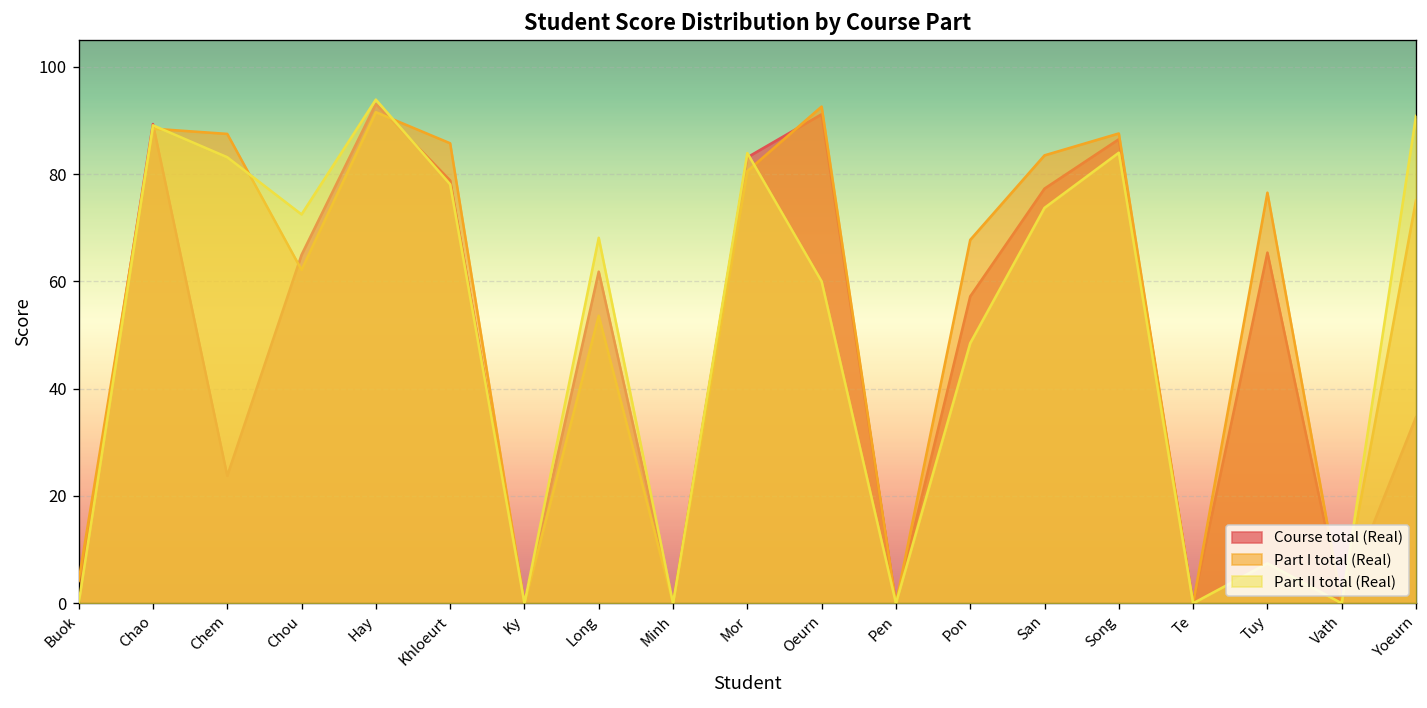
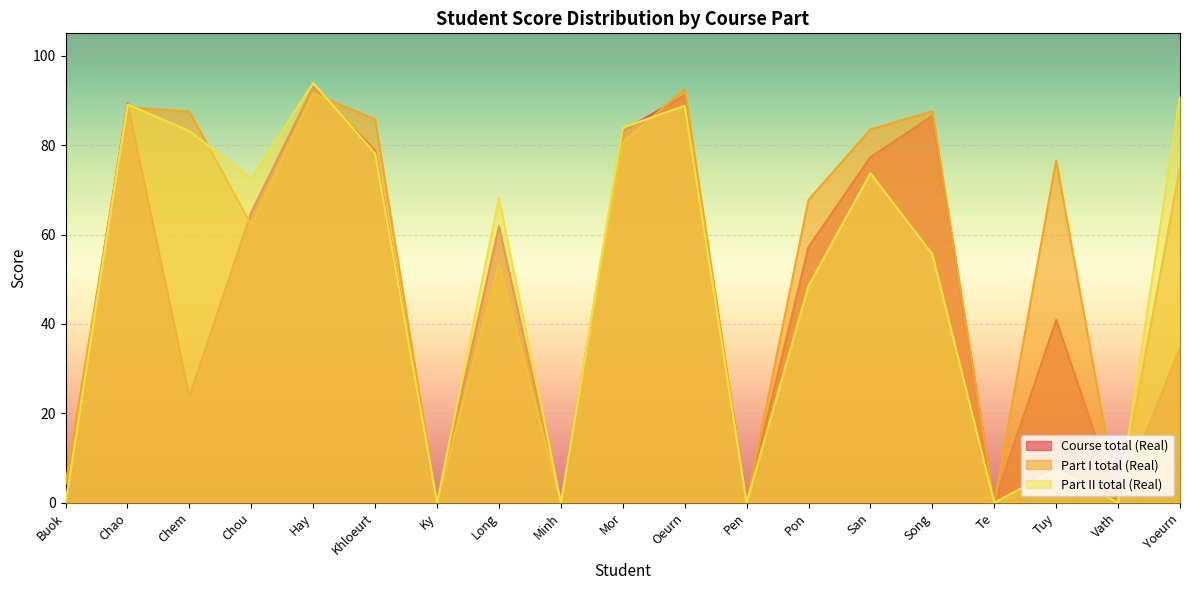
Part II total (Real), Oeurn: 60 -> 89
Part II total (Real), Song: 84 -> 56
Course total (Real), Tuy: 65 -> 41
